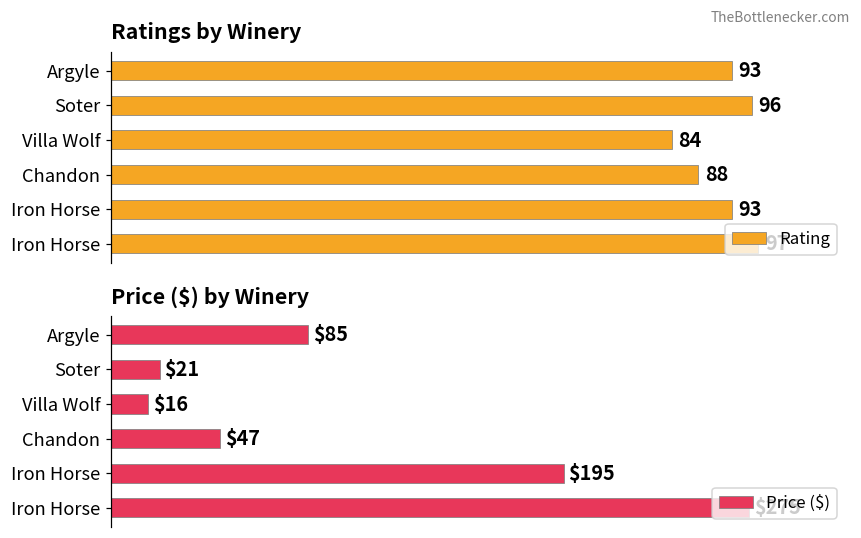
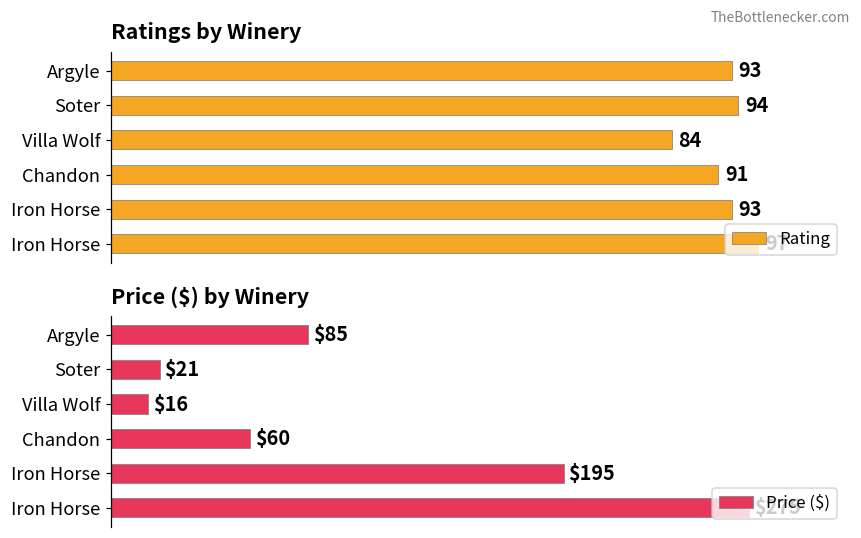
Ratings by Winery, Soter: 96 -> 94
Ratings by Winery, Chandon: 88 -> 91
Price ($) by Winery, Chandon: $47 -> $60
